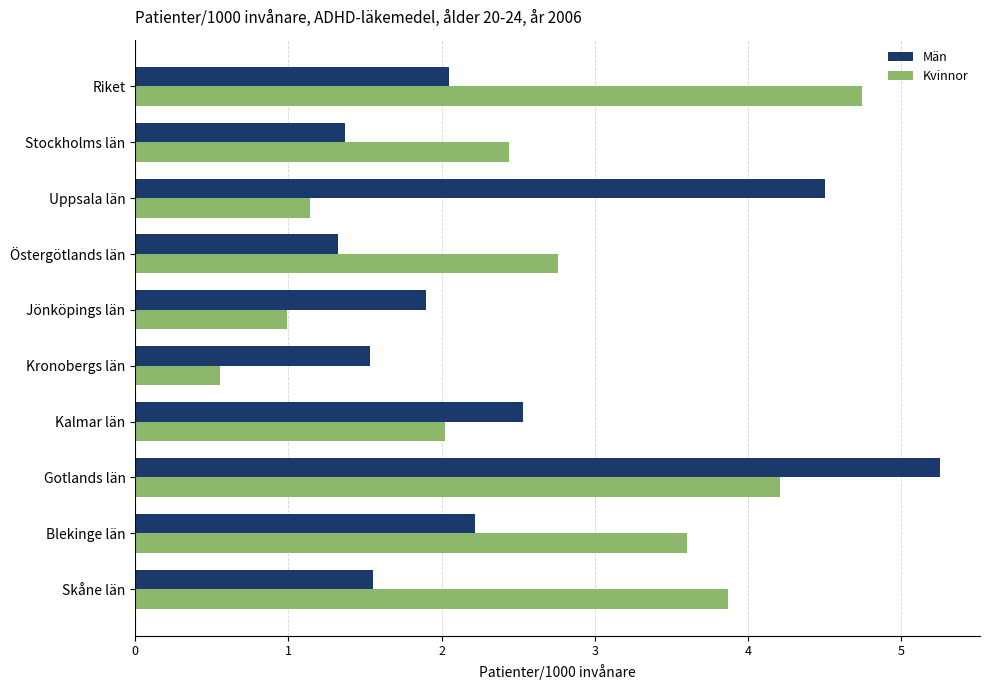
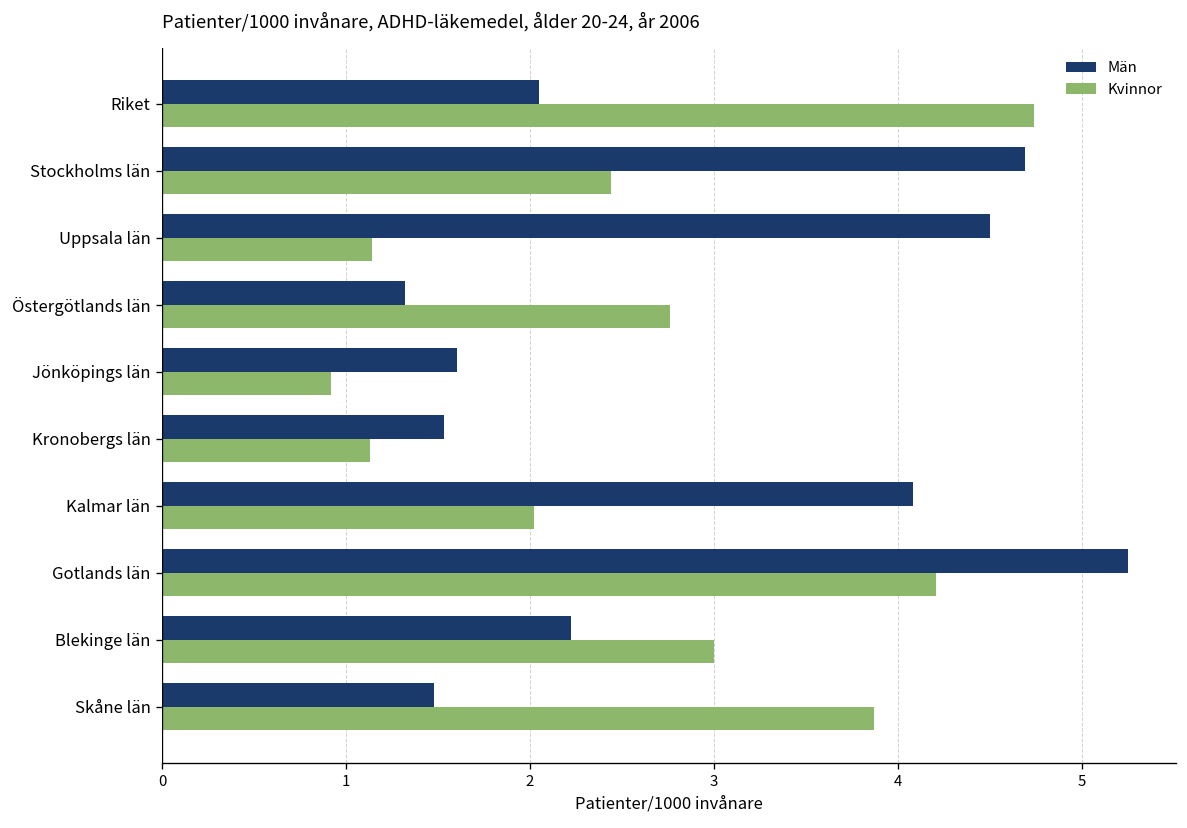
Män, Stockholms län: 1.37 -> 4.69
Män, Jönköpings län: 1.9 -> 1.6
Kvinnor, Jönköpings län: 0.99 -> 0.92
Kvinnor, Kronobergs län: 0.55 -> 1.13
Män, Kalmar län: 2.53 -> 4.08
Kvinnor, Blekinge län: 3.6 -> 3.0
Män, Skåne län: 1.55 -> 1.48
